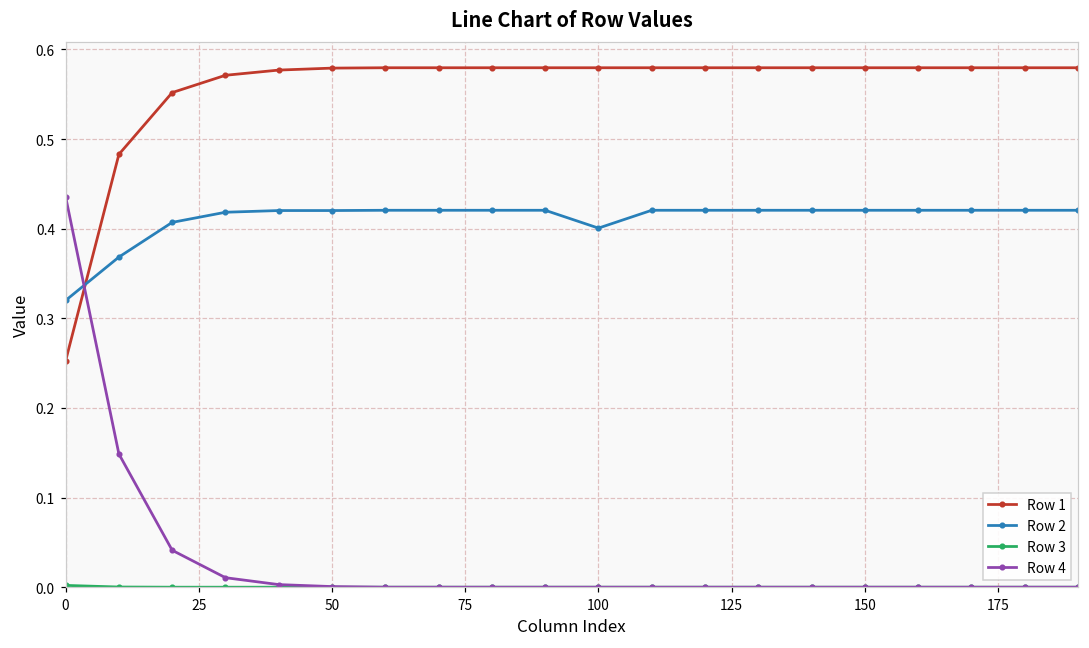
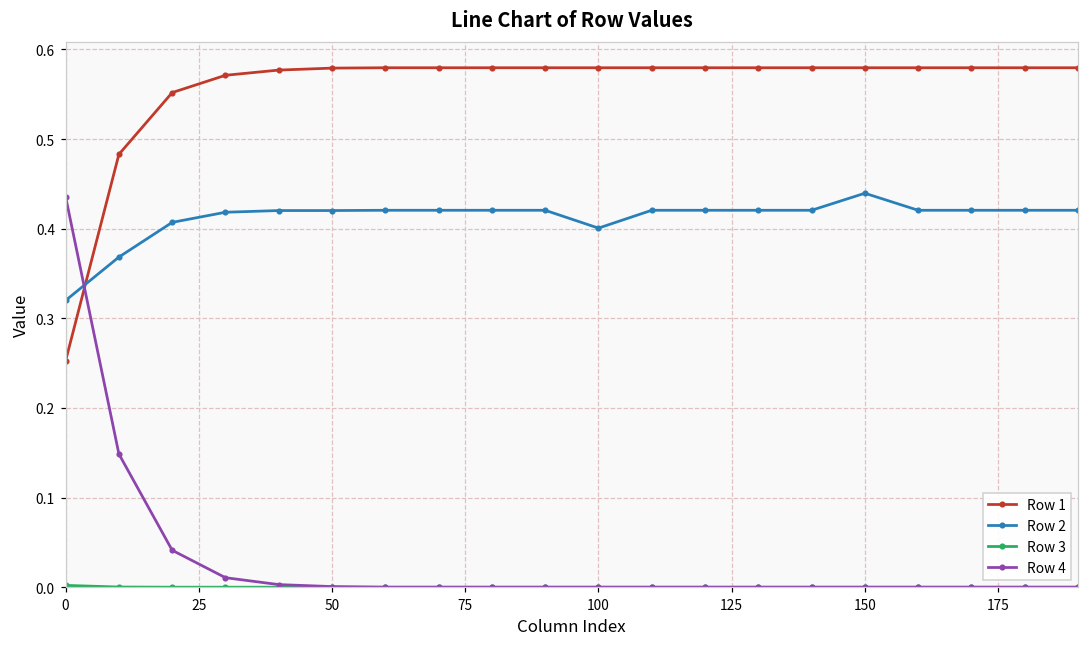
Row 2, 150: 0.42 -> 0.44
